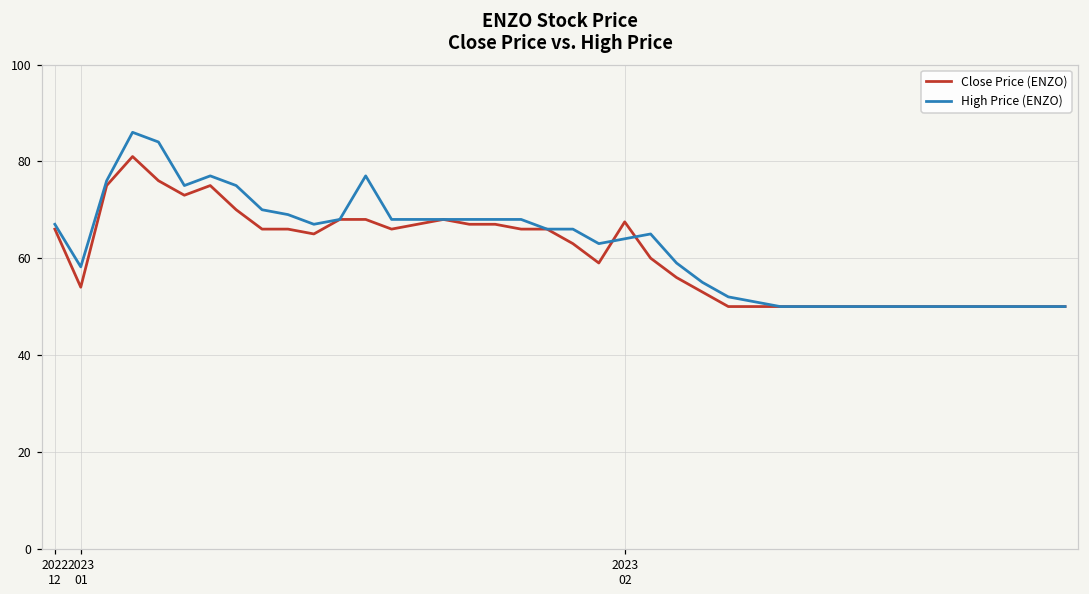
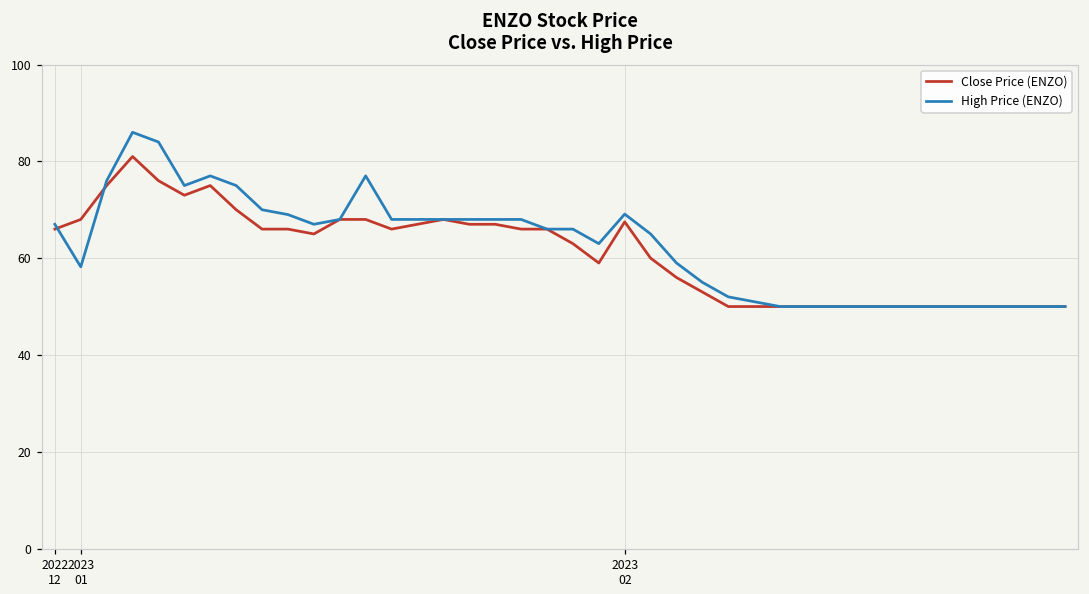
Close Price (ENZO), 2023 01: 54 -> 68
High Price (ENZO), 2023 02: 64 -> 69
